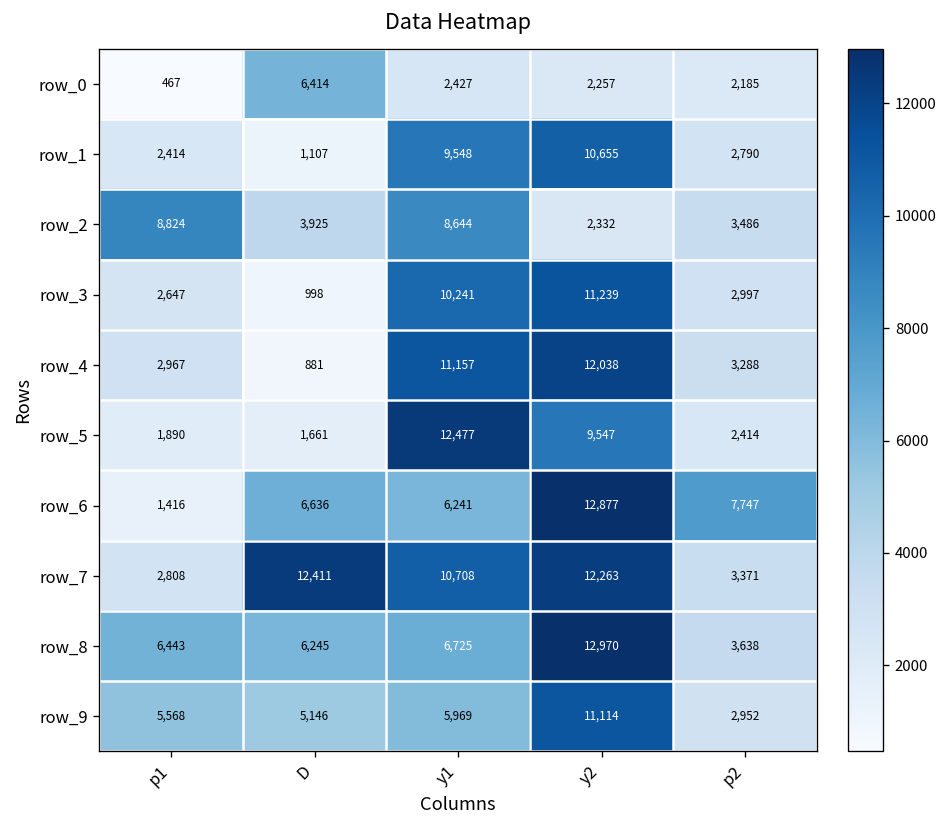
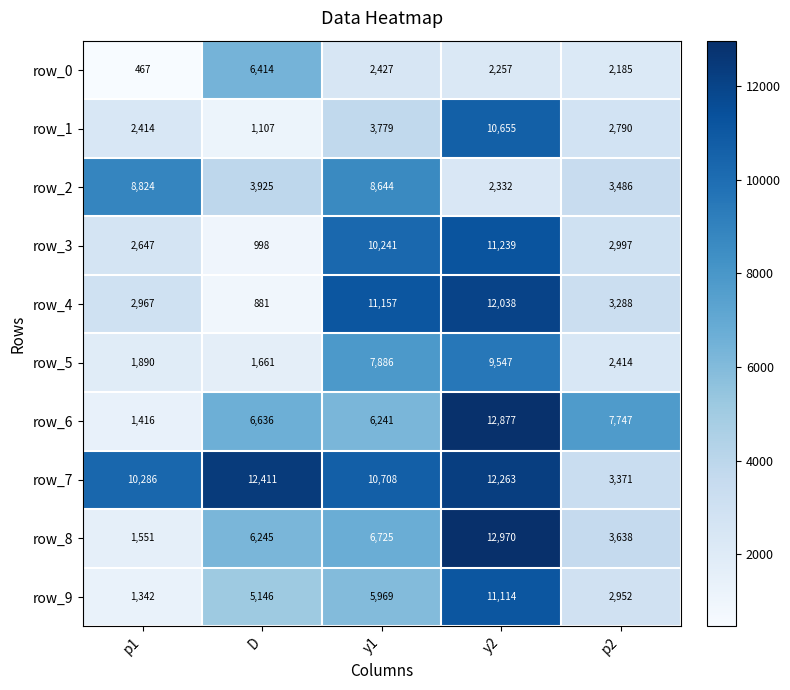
row_1, y1: 9,548 -> 3,779
row_5, y1: 12,477 -> 7,886
row_7, p1: 2,808 -> 10,286
row_8, p1: 6,443 -> 1,551
row_9, p1: 5,568 -> 1,342
